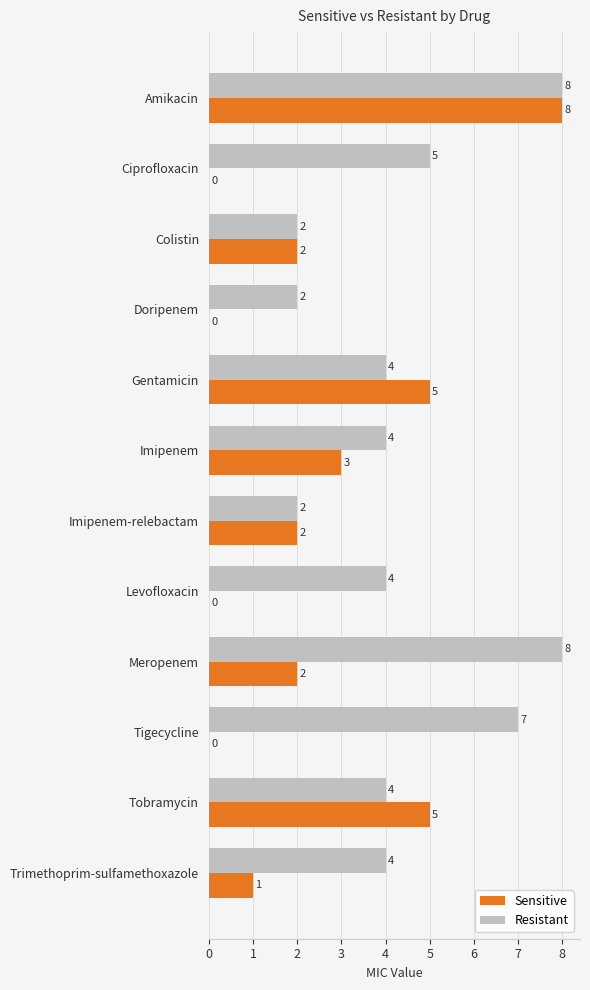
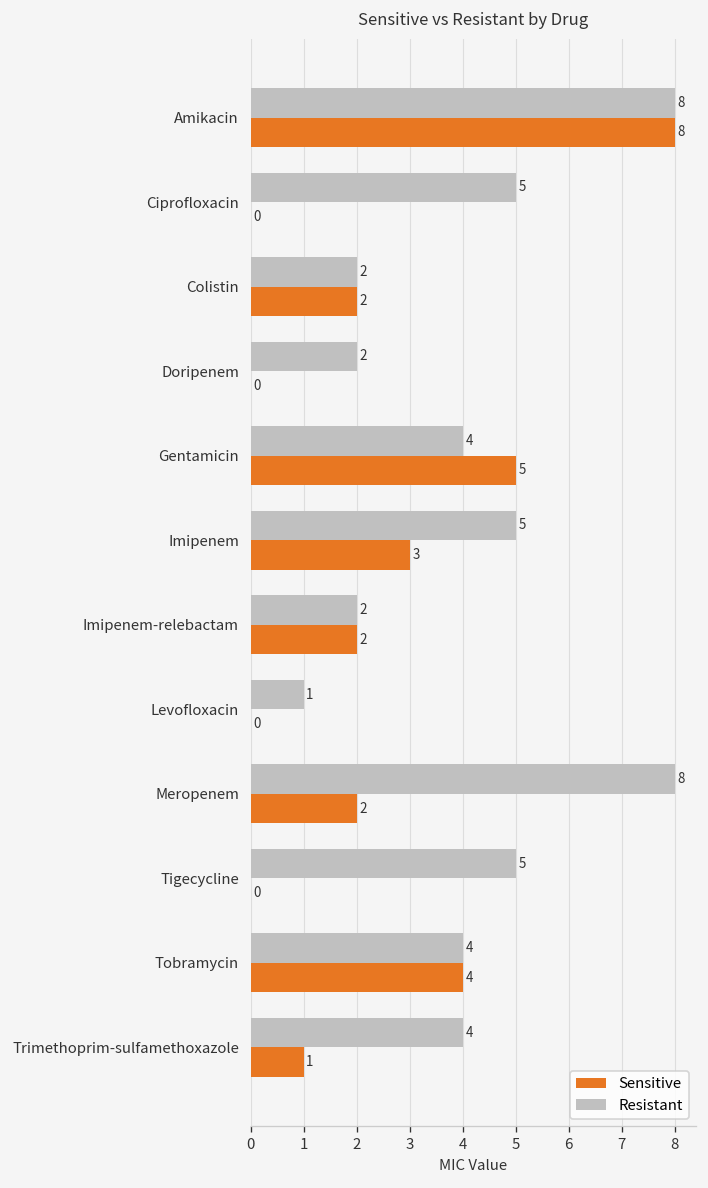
Resistant, Imipenem: 4 -> 5
Resistant, Levofloxacin: 4 -> 1
Resistant, Tigecycline: 7 -> 5
Sensitive, Tobramycin: 5 -> 4
